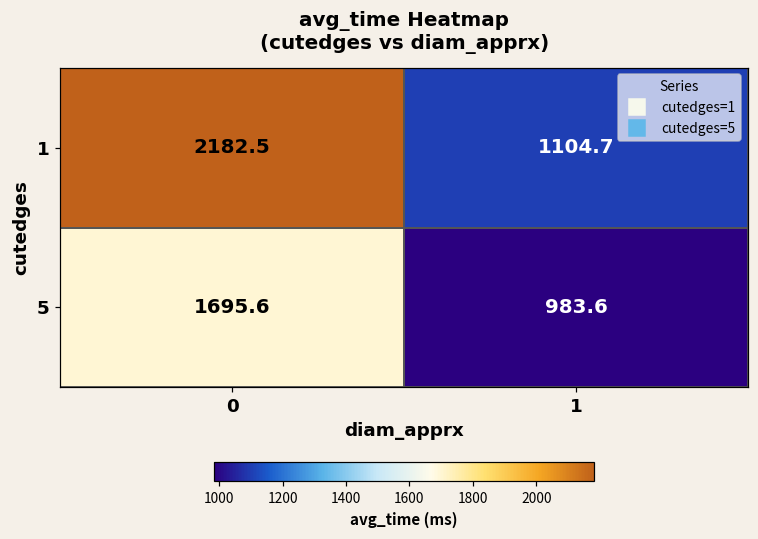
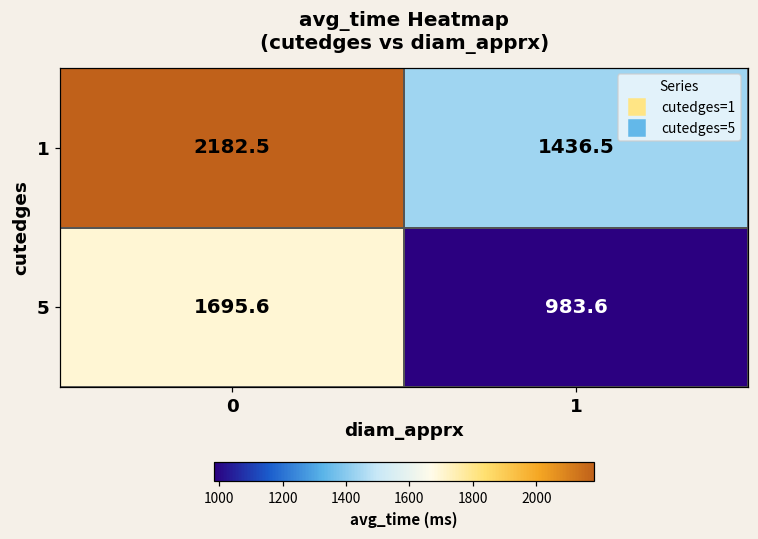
1, 1: 1104.7 -> 1436.5
